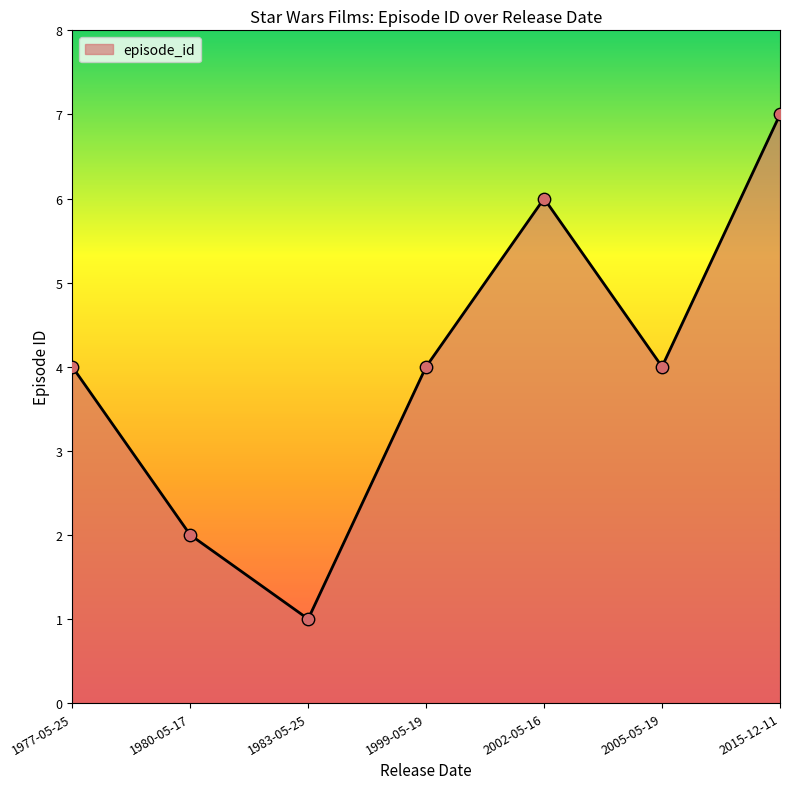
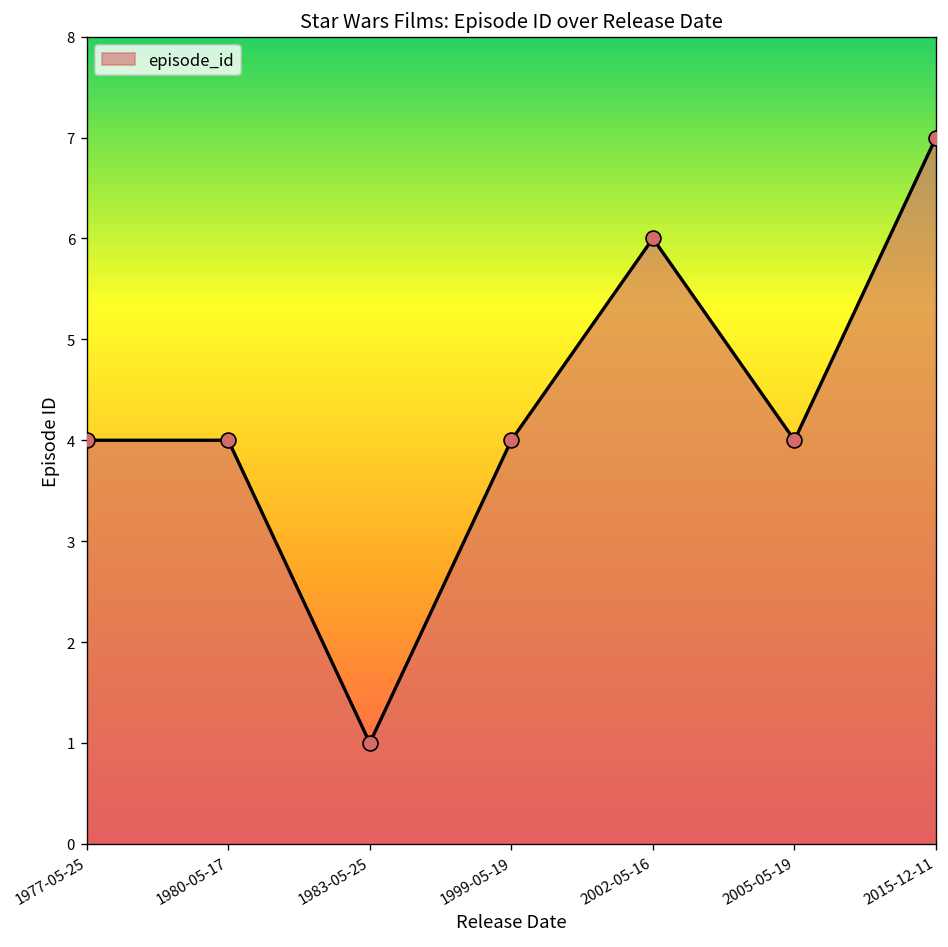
1980-05-17: 2 -> 4
